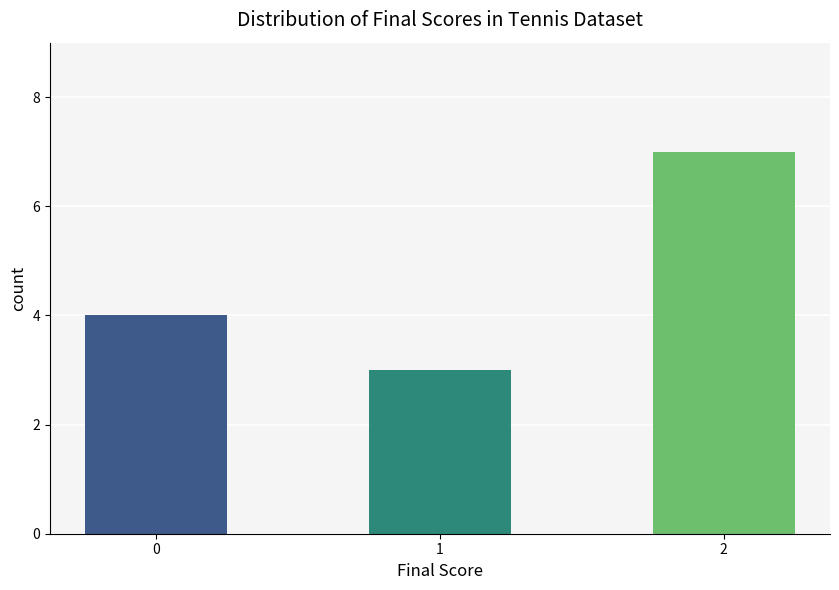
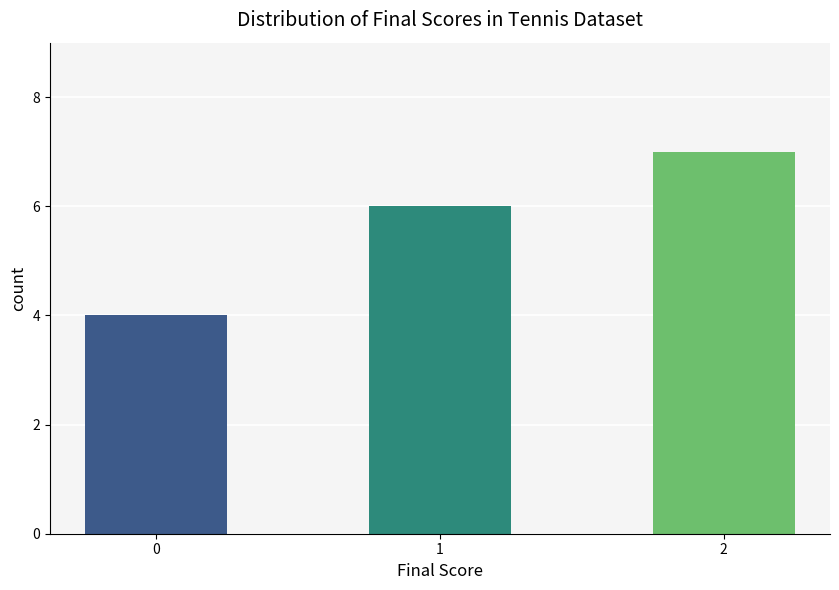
1: 3 -> 6
